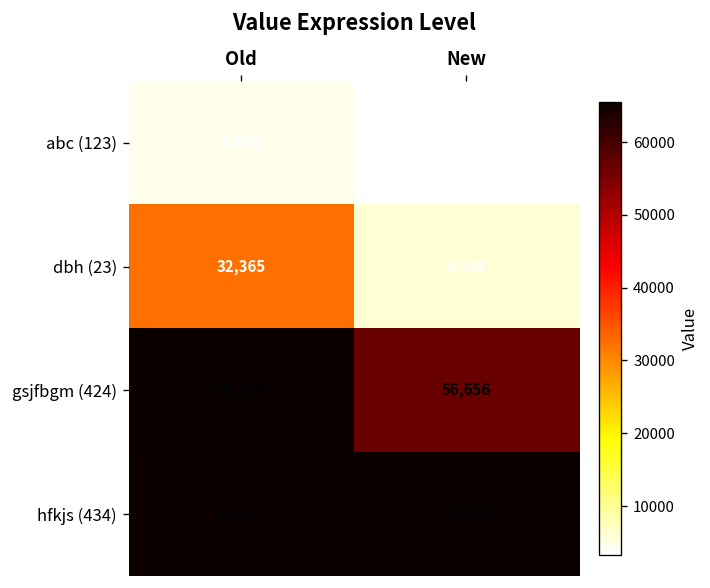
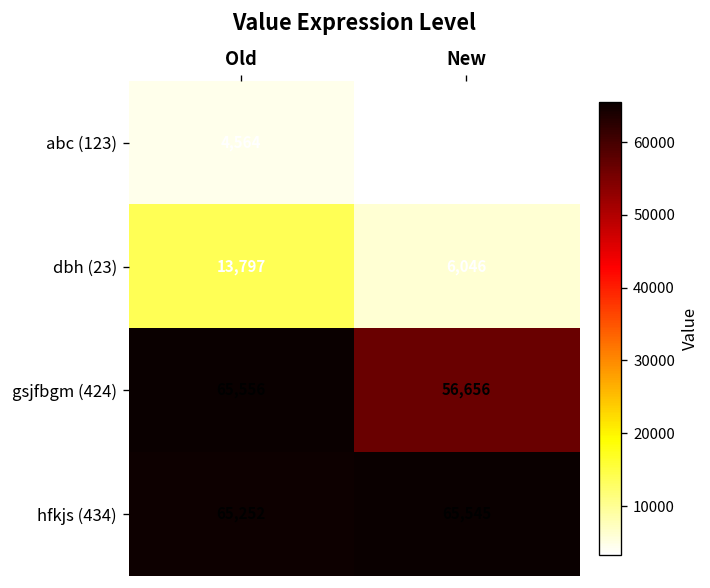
dbh (23), Old: 32,365 -> 13,797
